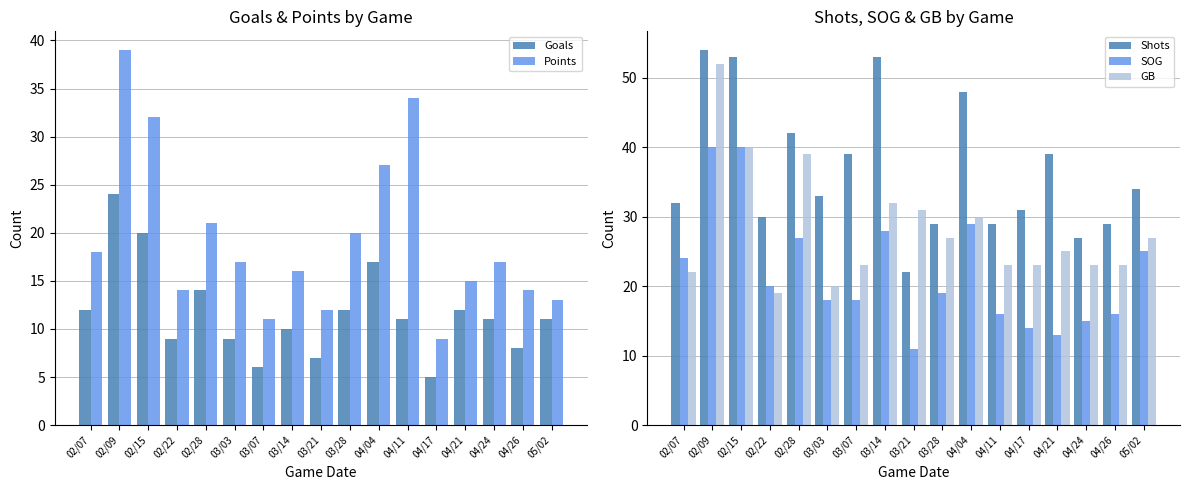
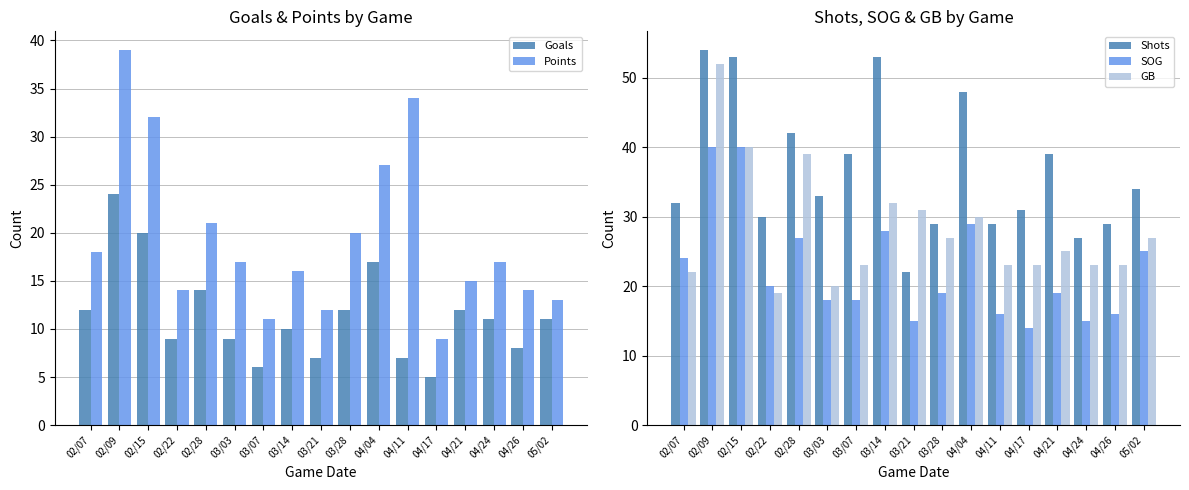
Goals & Points by Game, Goals, 04/11: 11 -> 7
Shots, SOG & GB by Game, SOG, 03/21: 11 -> 15
Shots, SOG & GB by Game, SOG, 04/21: 13 -> 19
